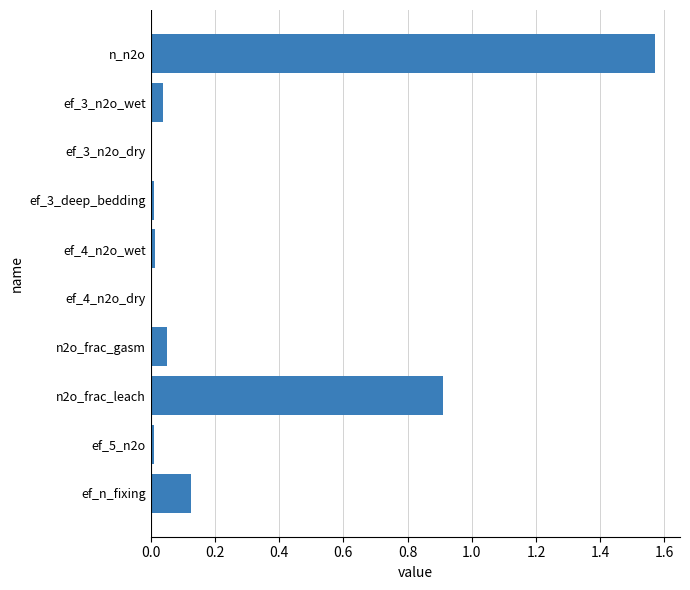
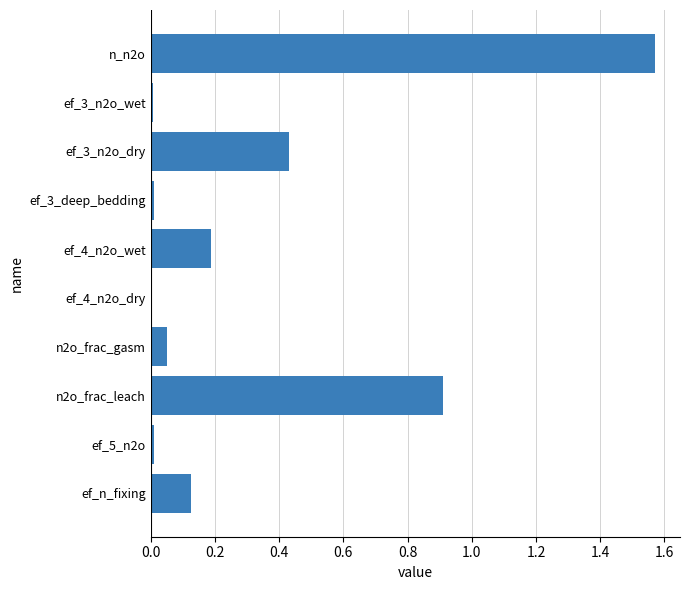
ef_3_n2o_wet: 0.04 -> 0.01
ef_3_n2o_dry: 0.00 -> 0.43
ef_4_n2o_wet: 0.01 -> 0.19
